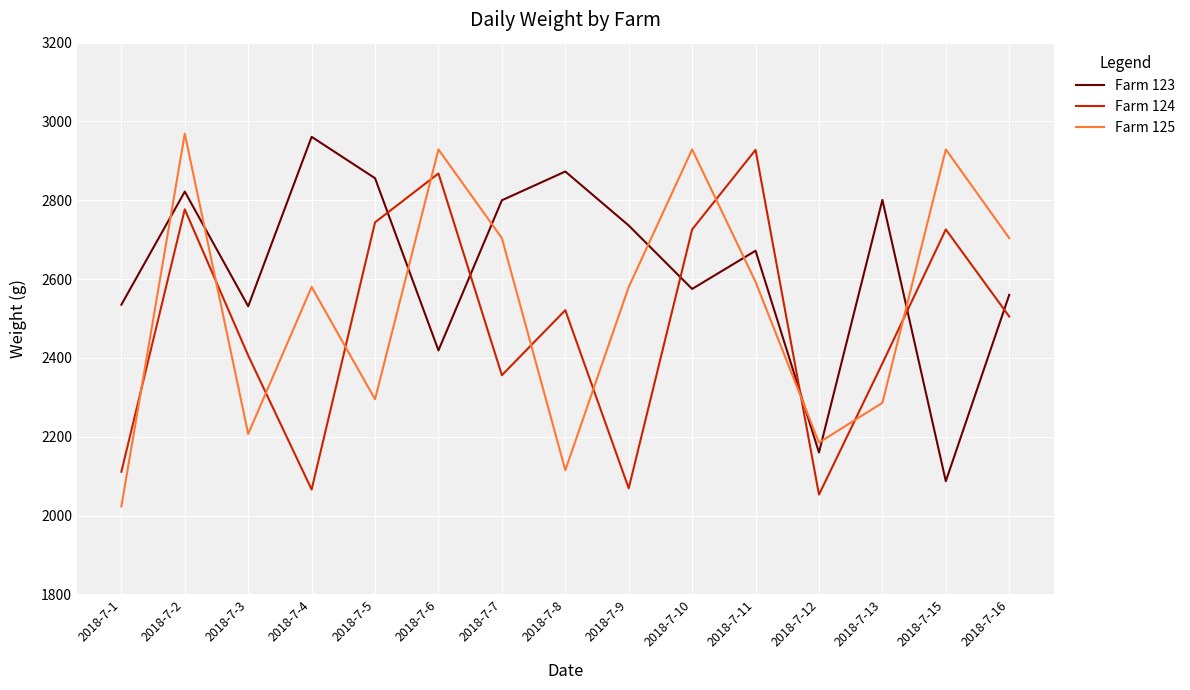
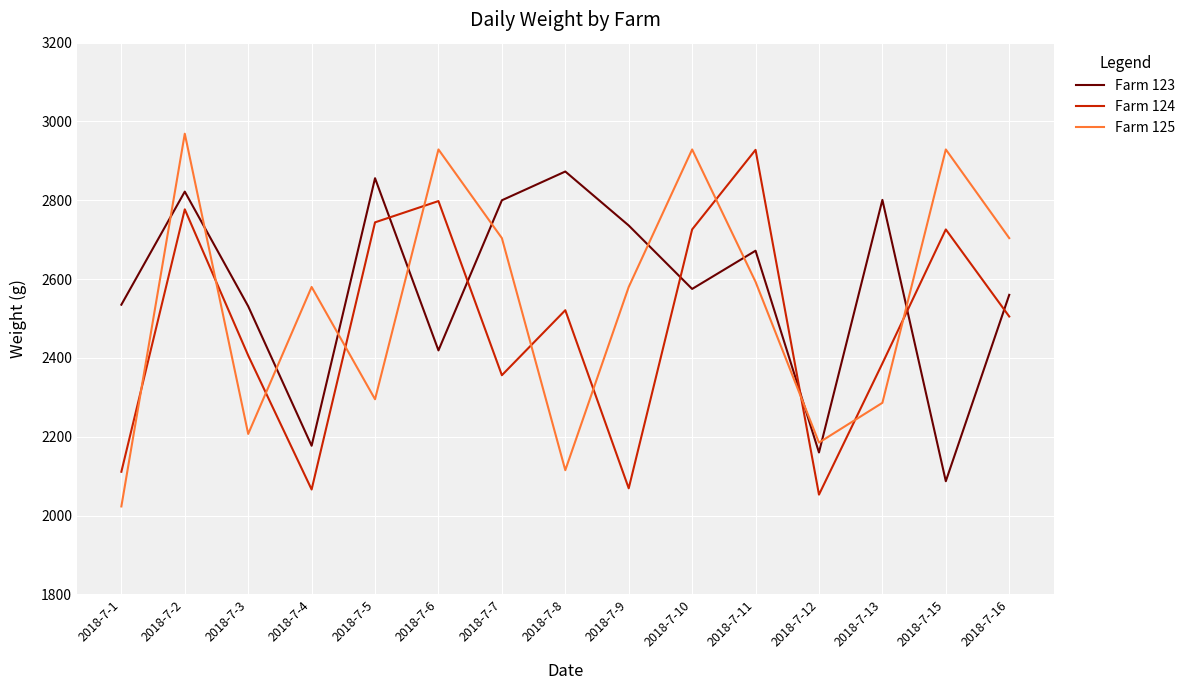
Farm 123, 2018-7-4: 2960 -> 2180
Farm 124, 2018-7-6: 2870 -> 2800
